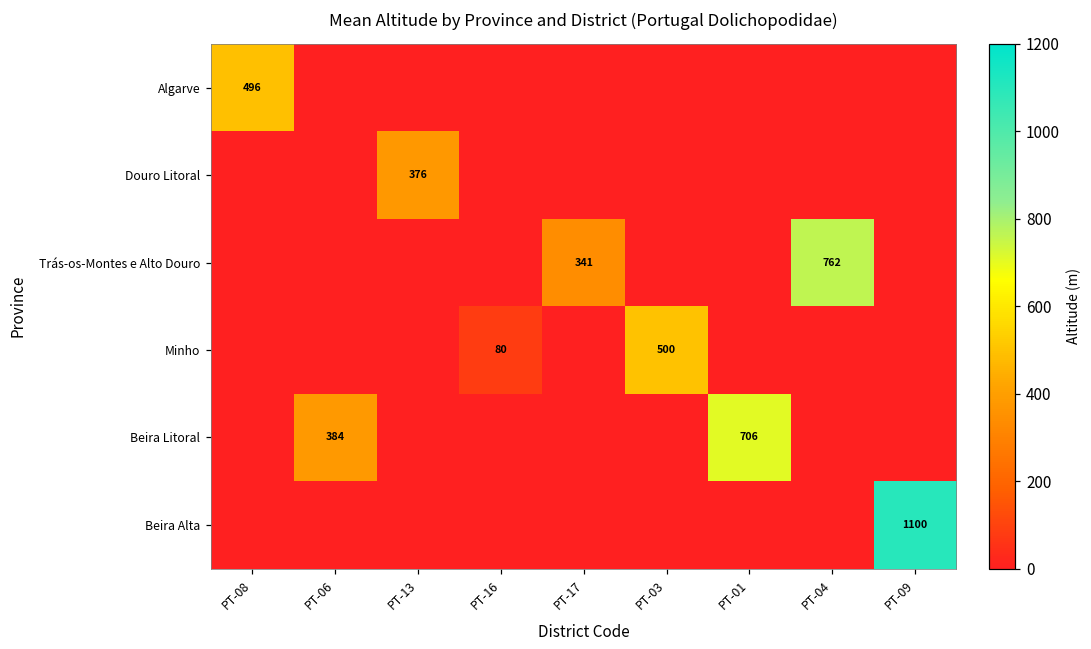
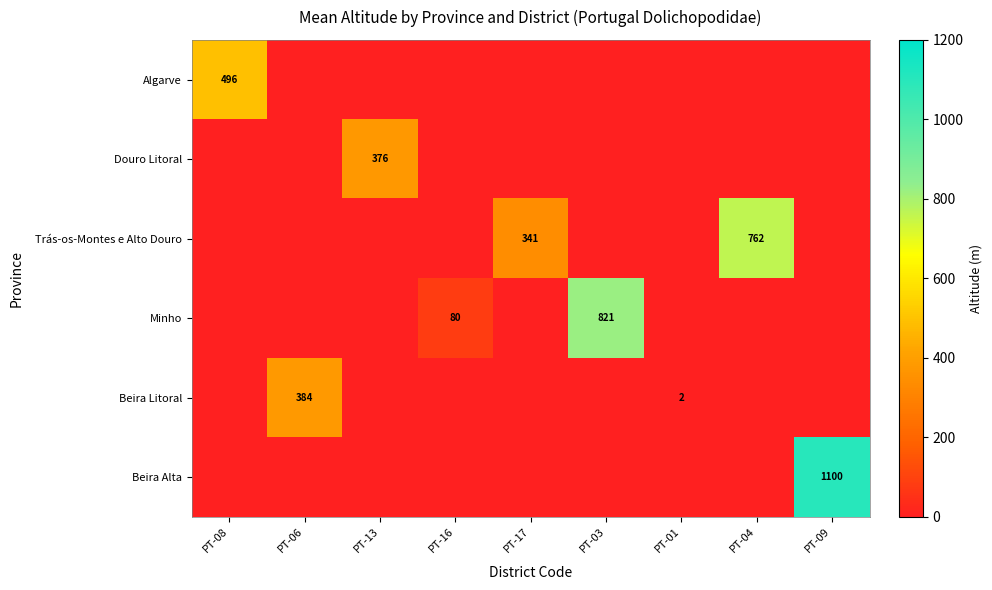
Minho, PT-03: 500 -> 821
Beira Litoral, PT-01: 706 -> 2
